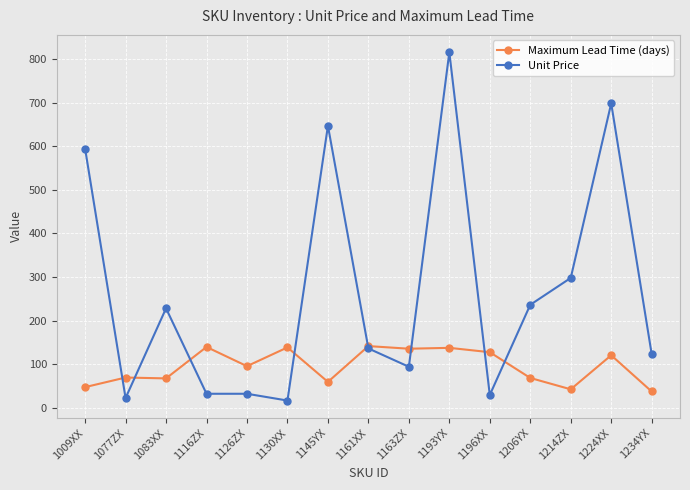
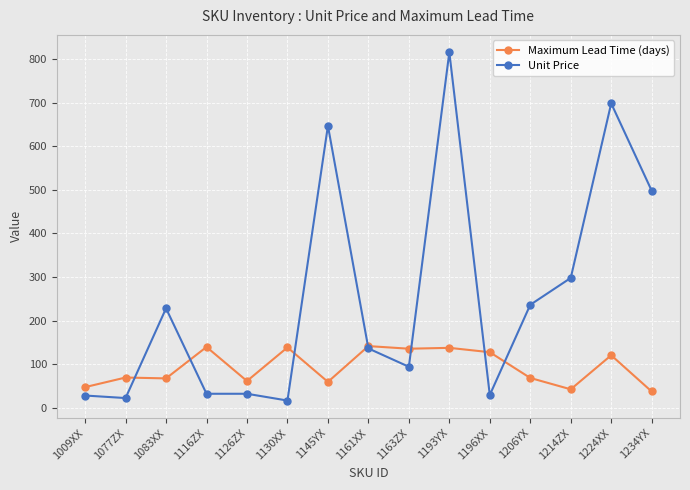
Unit Price, 1009XX: 590 -> 30
Maximum Lead Time (days), 1126ZX: 100 -> 60
Unit Price, 1234YX: 120 -> 500
